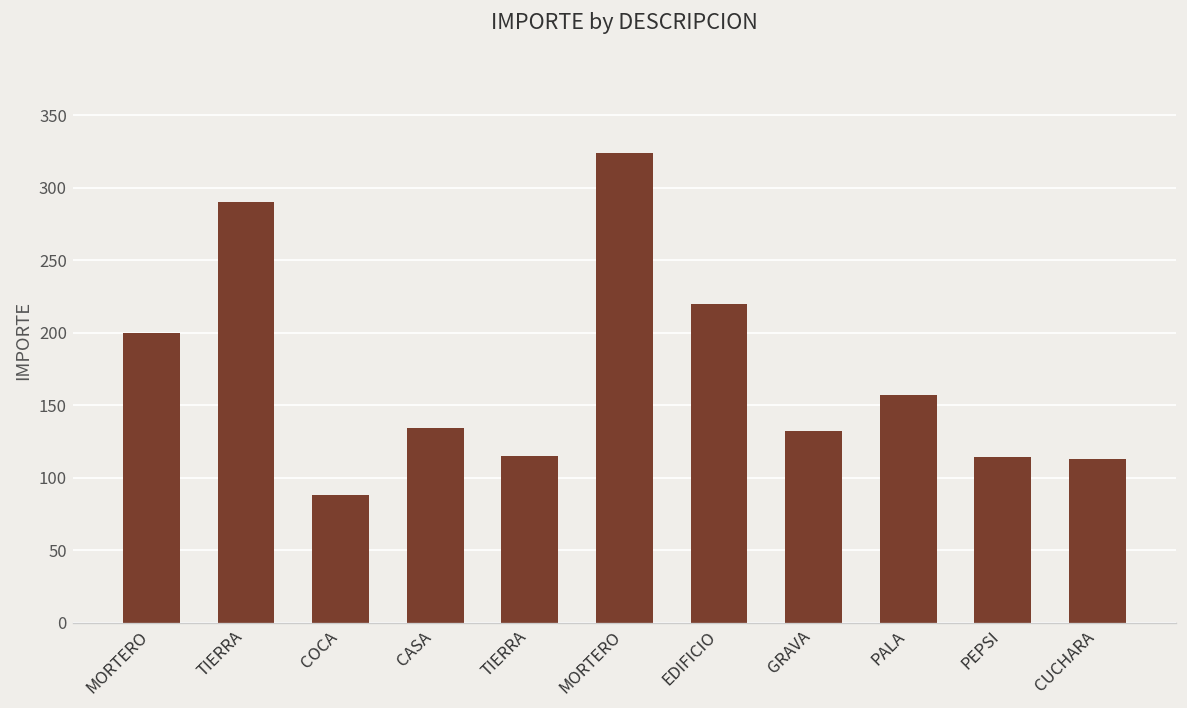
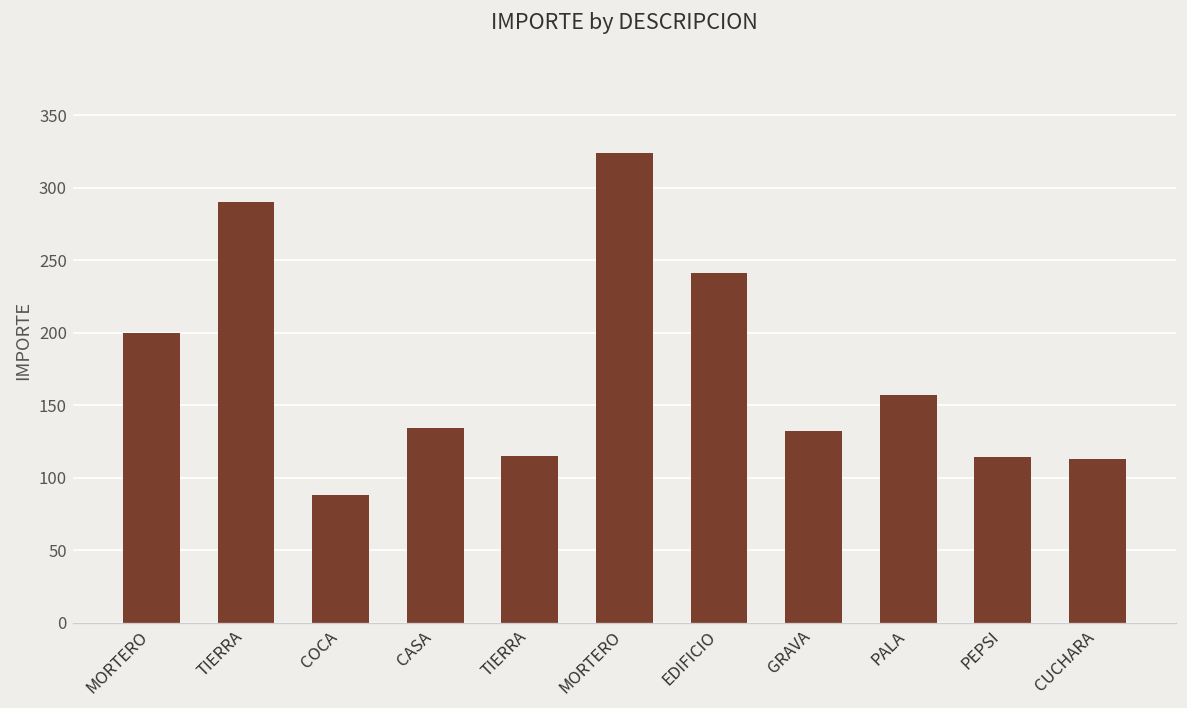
EDIFICIO: 220 -> 241
